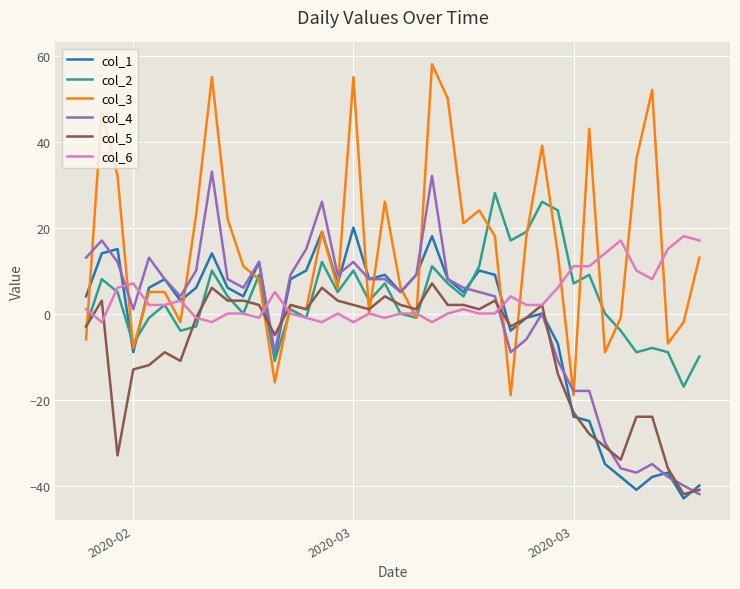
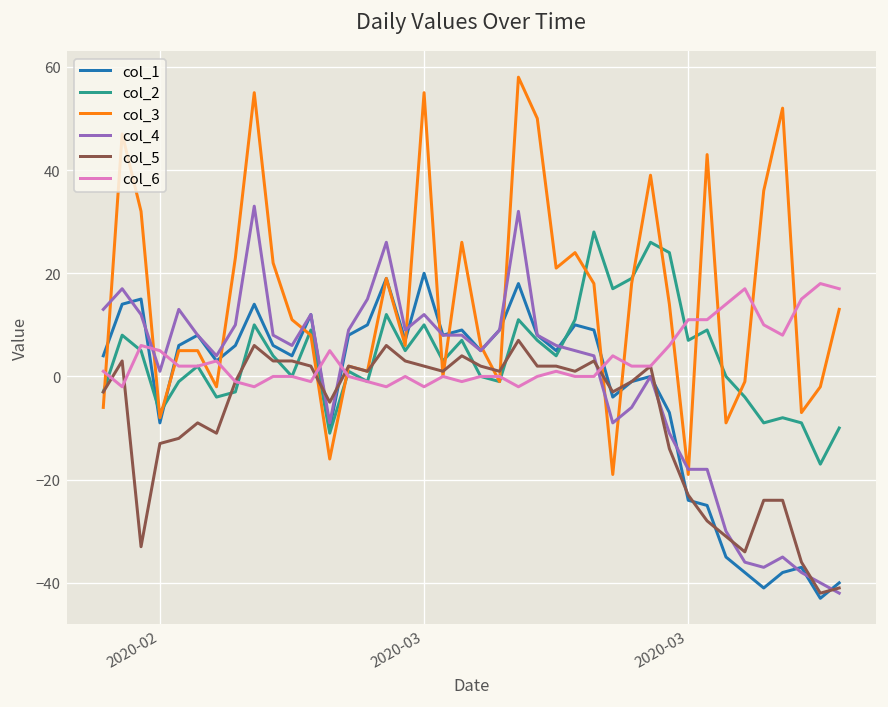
col_6, 2020-02: 7 -> 5
